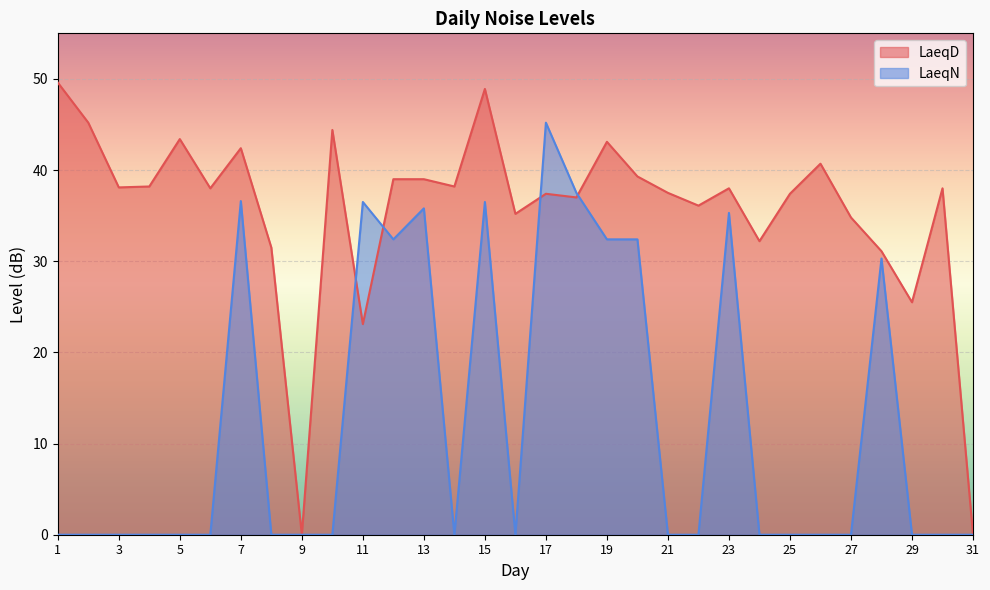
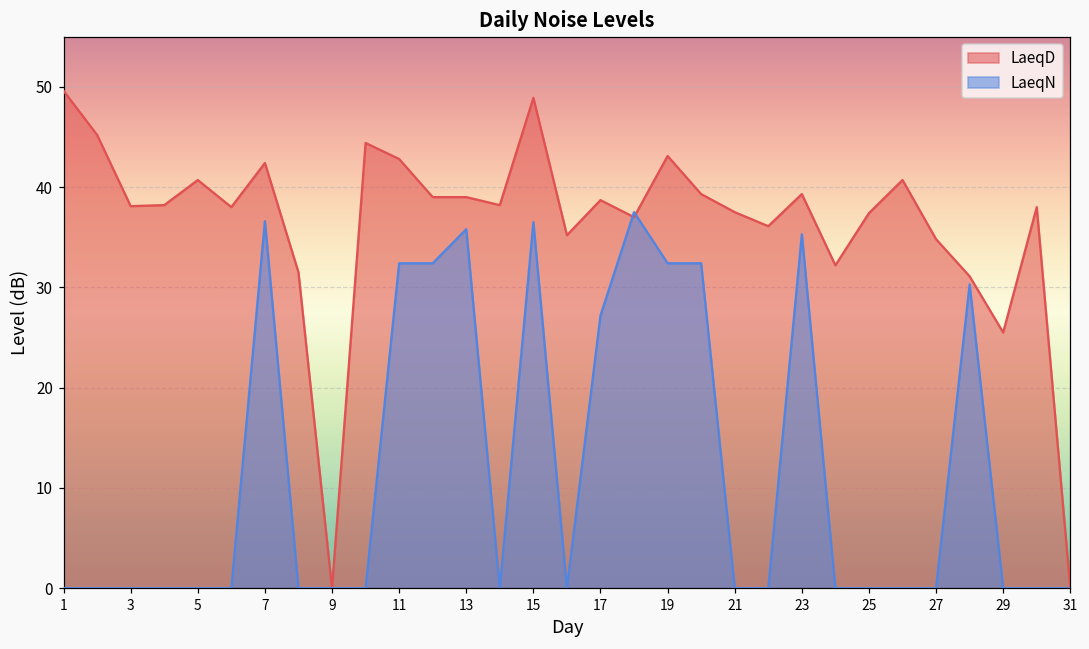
LaeqD, 5: 43 -> 41
LaeqD, 11: 23 -> 43
LaeqN, 11: 37 -> 32
LaeqD, 17: 37 -> 39
LaeqN, 17: 45 -> 27
LaeqD, 23: 38 -> 39
